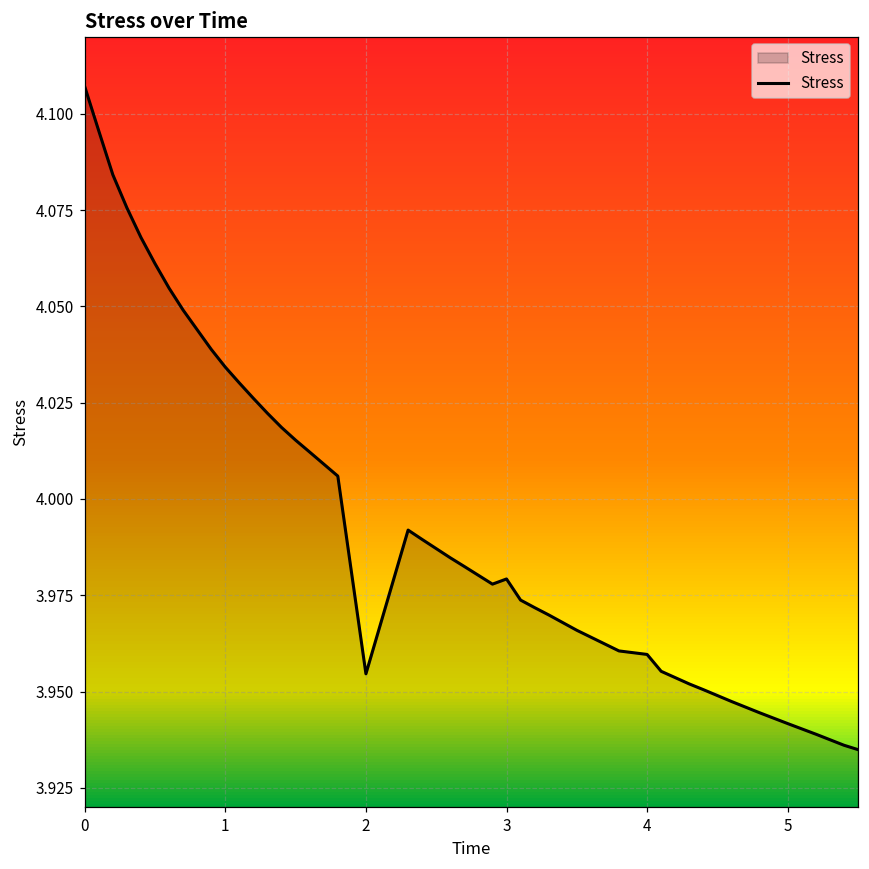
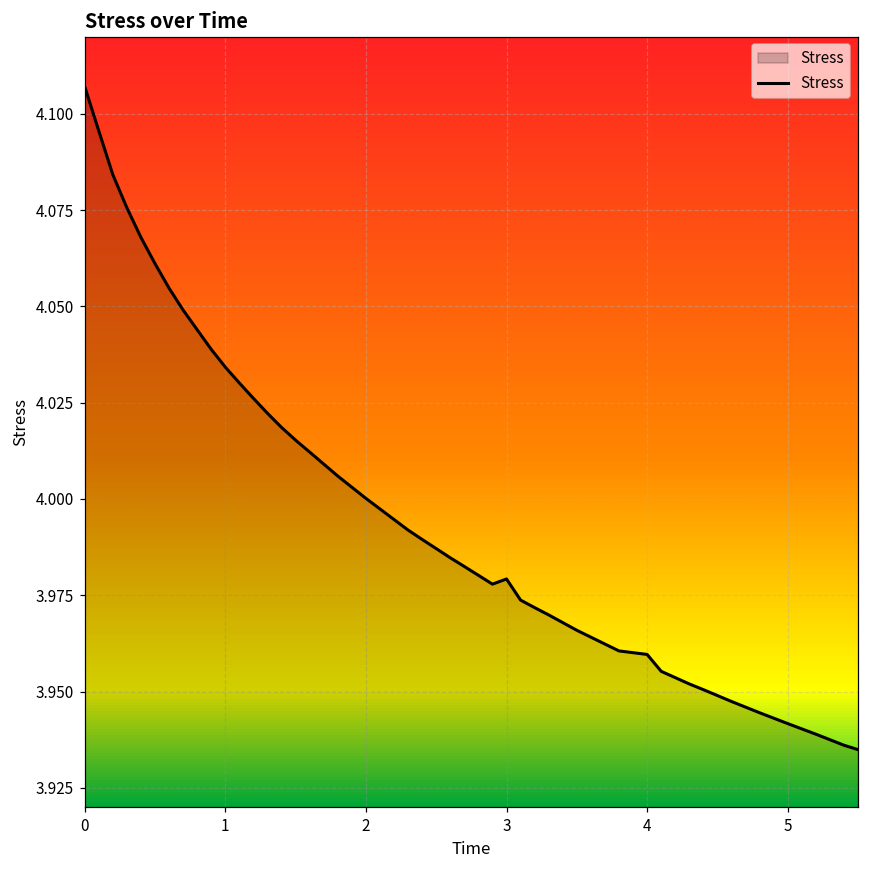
2: 3.955 -> 4.000
